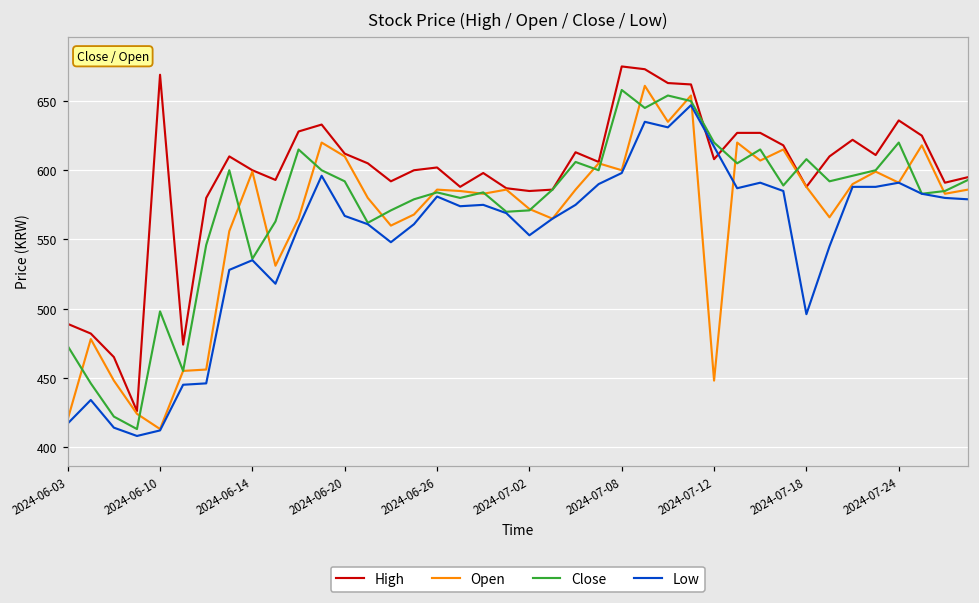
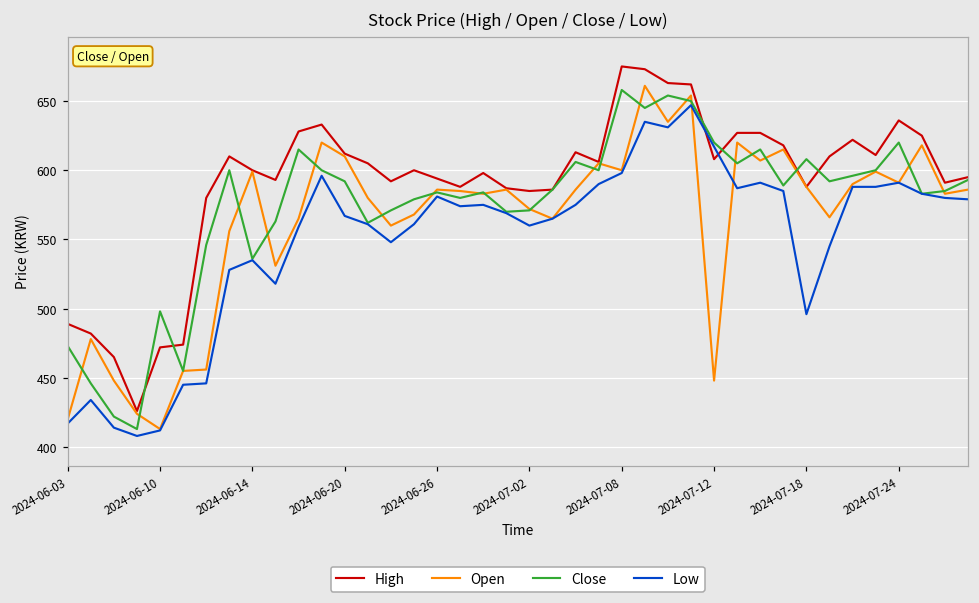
High, 2024-06-10: 669 -> 472
High, 2024-06-26: 602 -> 594
Low, 2024-07-02: 553 -> 560
